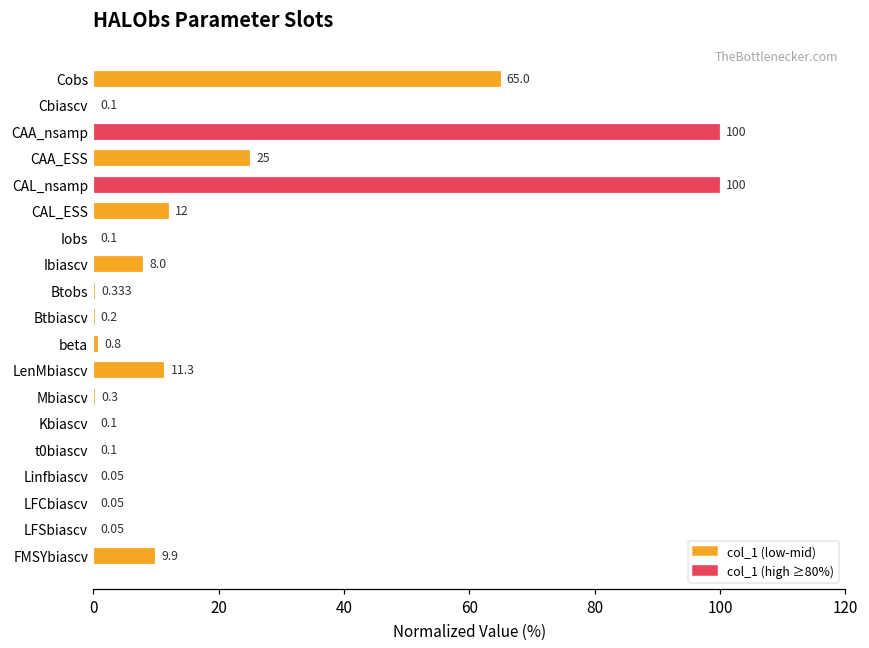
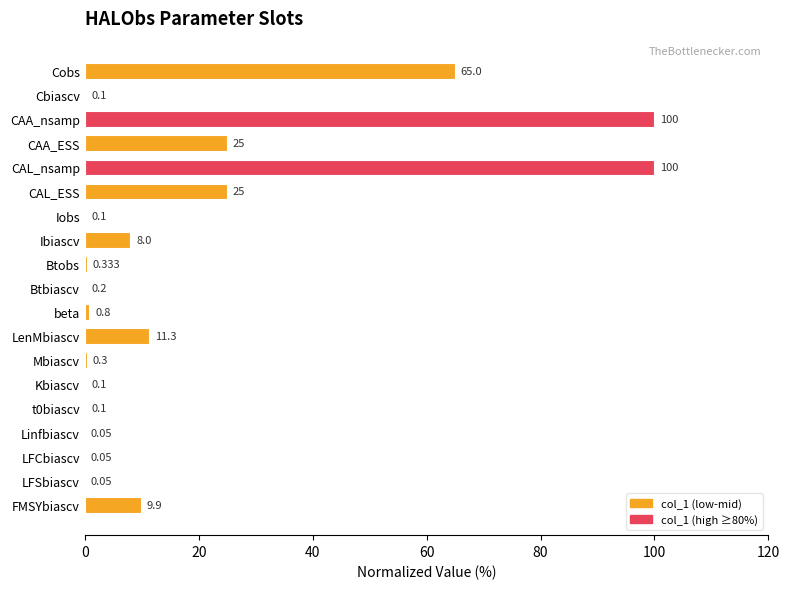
CAL_ESS: 12 -> 25
